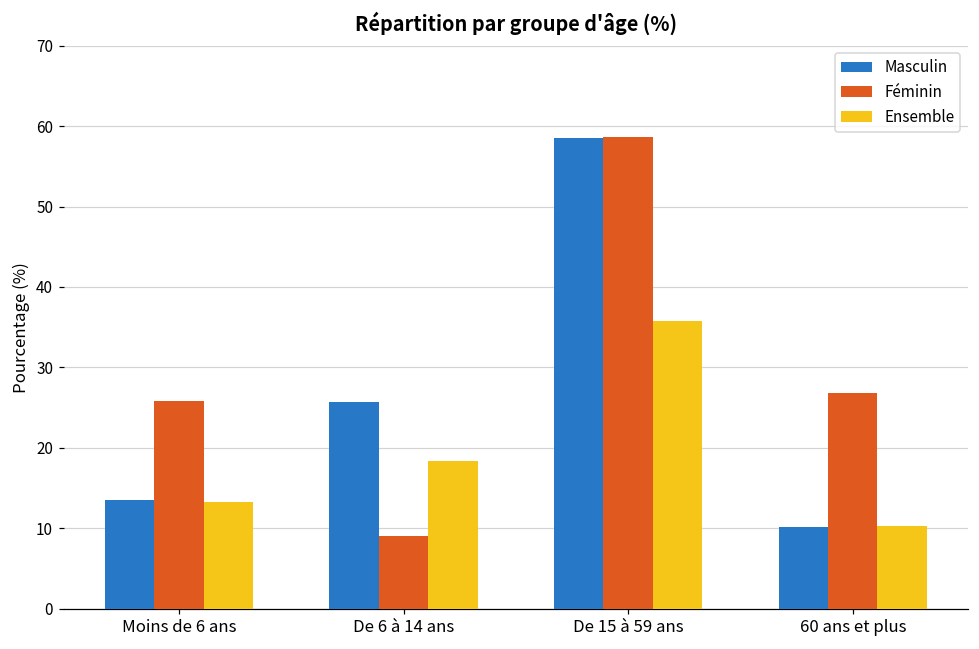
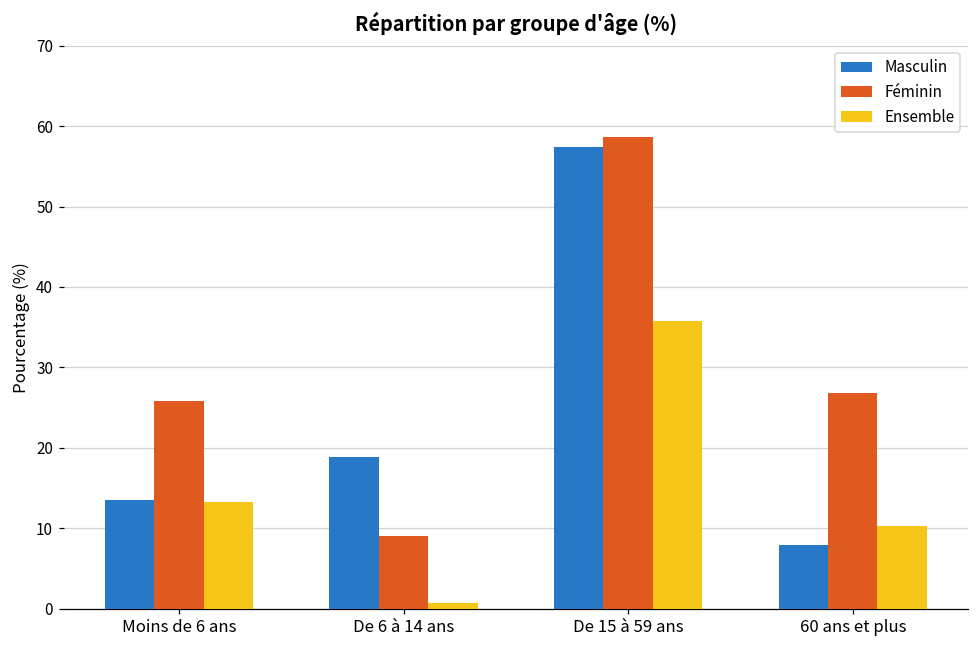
Masculin, De 6 à 14 ans: 26 -> 19
Ensemble, De 6 à 14 ans: 18 -> 1
Masculin, De 15 à 59 ans: 59 -> 57
Masculin, 60 ans et plus: 10 -> 8
